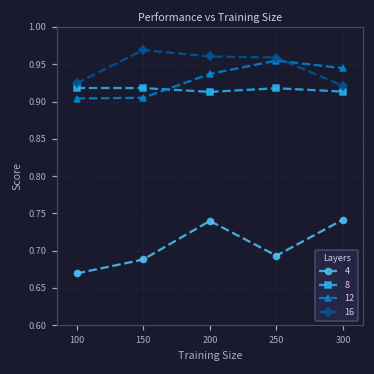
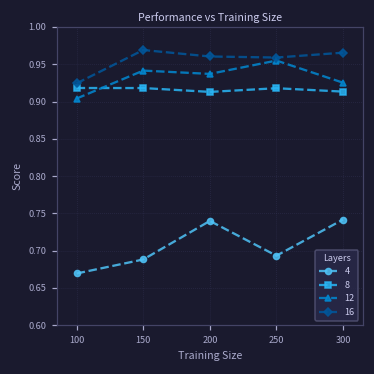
12, 150: 0.90 -> 0.94
12, 300: 0.94 -> 0.93
16, 300: 0.92 -> 0.97
